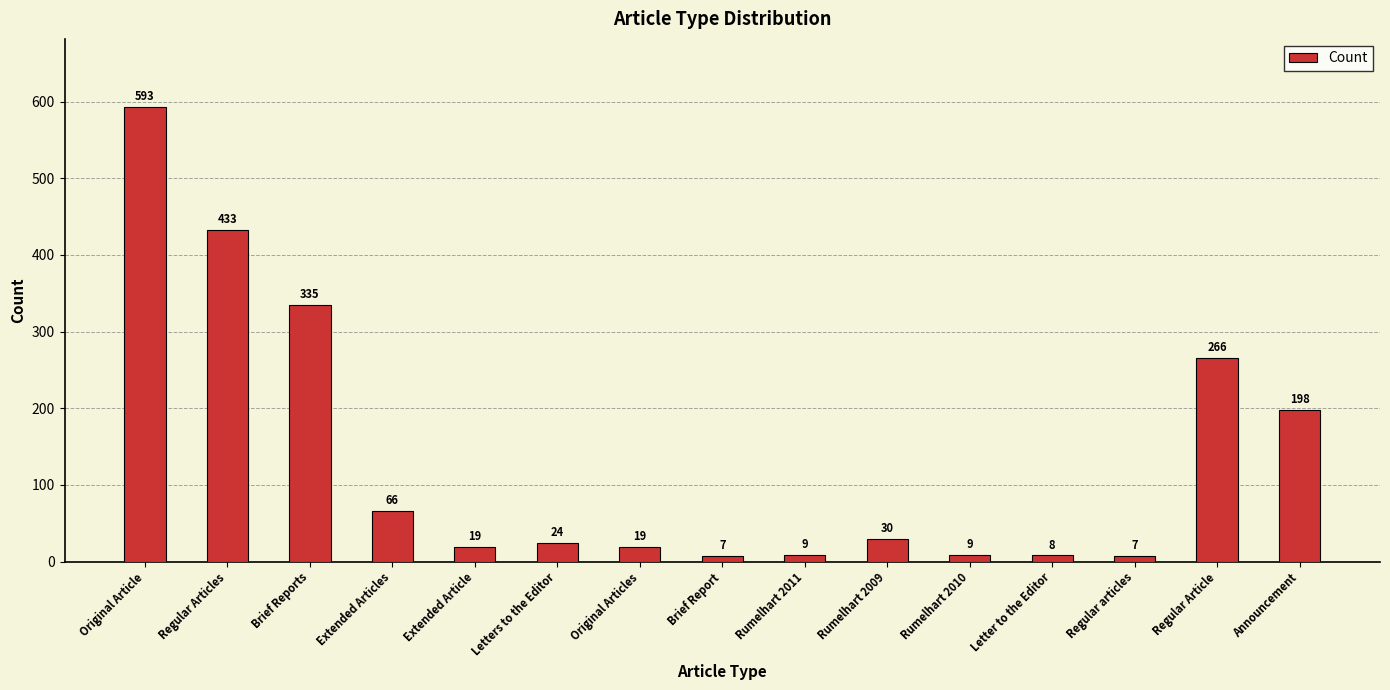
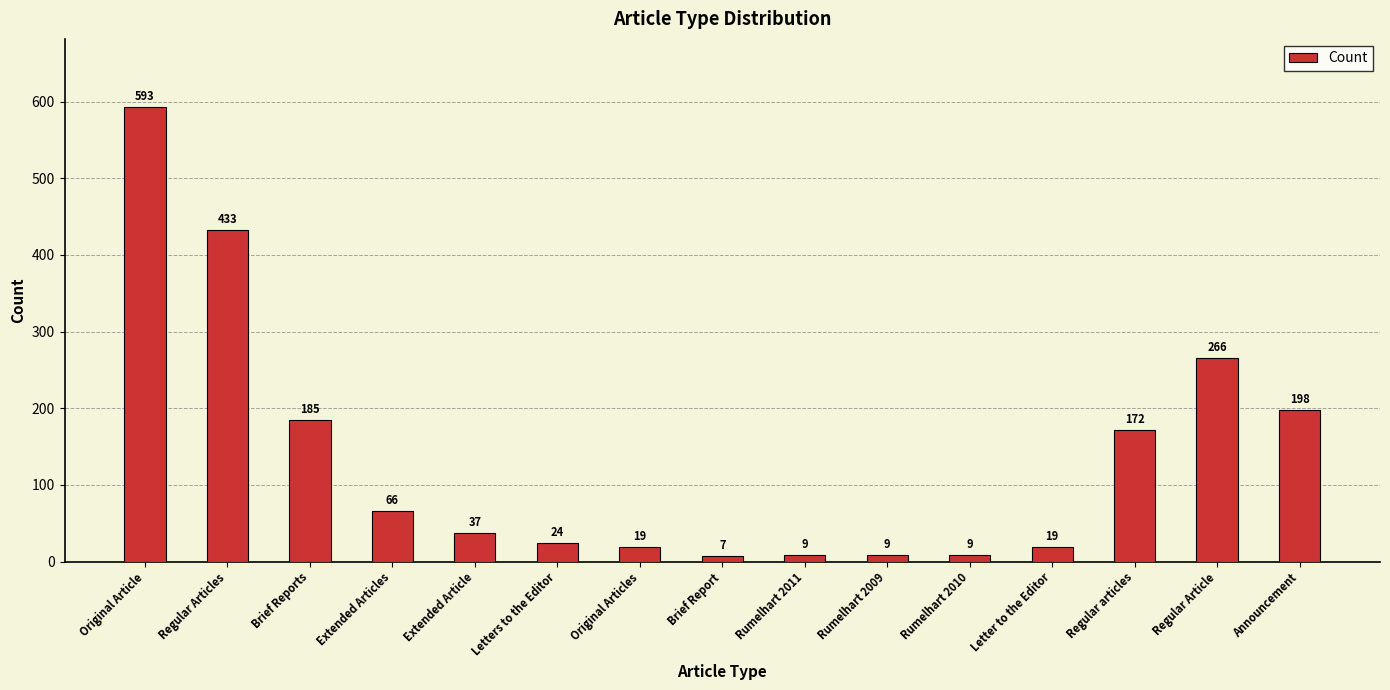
Brief Reports: 335 -> 185
Extended Article: 19 -> 37
Rumelhart 2009: 30 -> 9
Letter to the Editor: 8 -> 19
Regular articles: 7 -> 172
